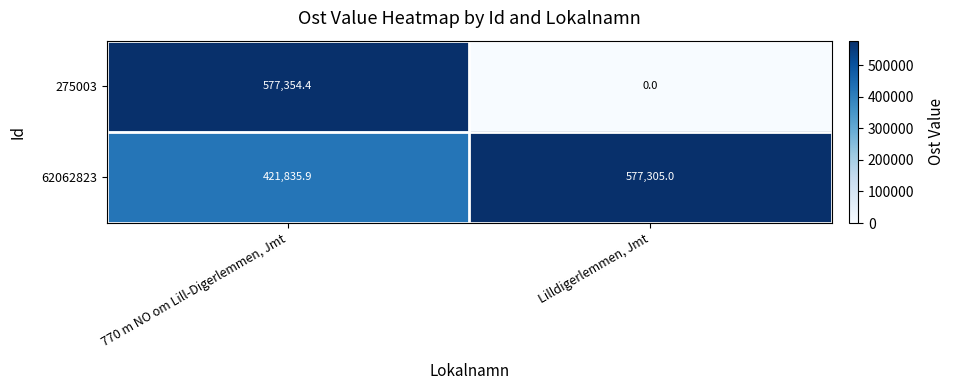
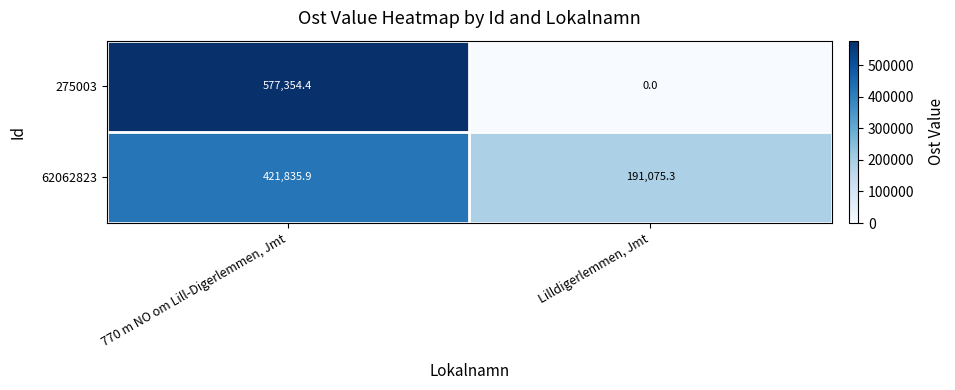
62062823, Lilldigerlemmen, Jmt: 577,305.0 -> 191,075.3
